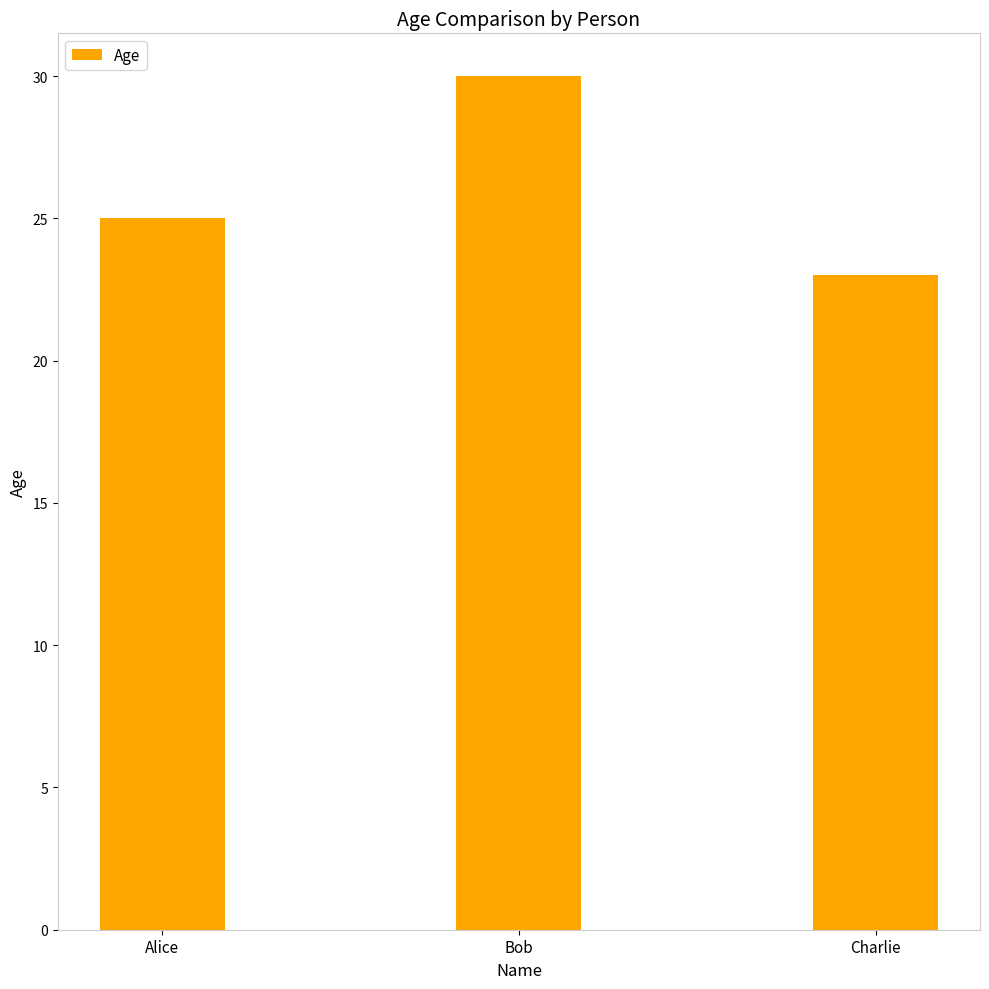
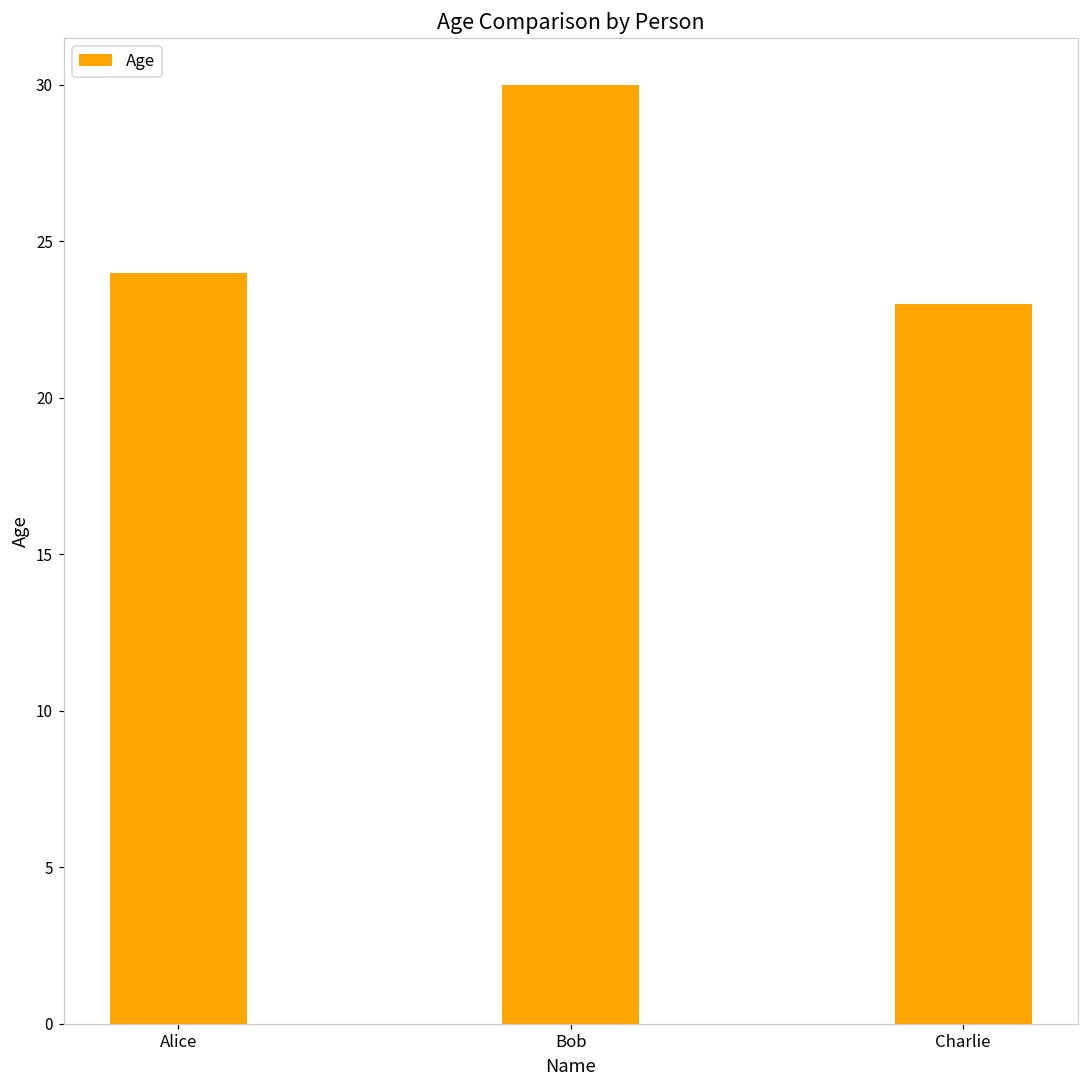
Alice: 25 -> 24
